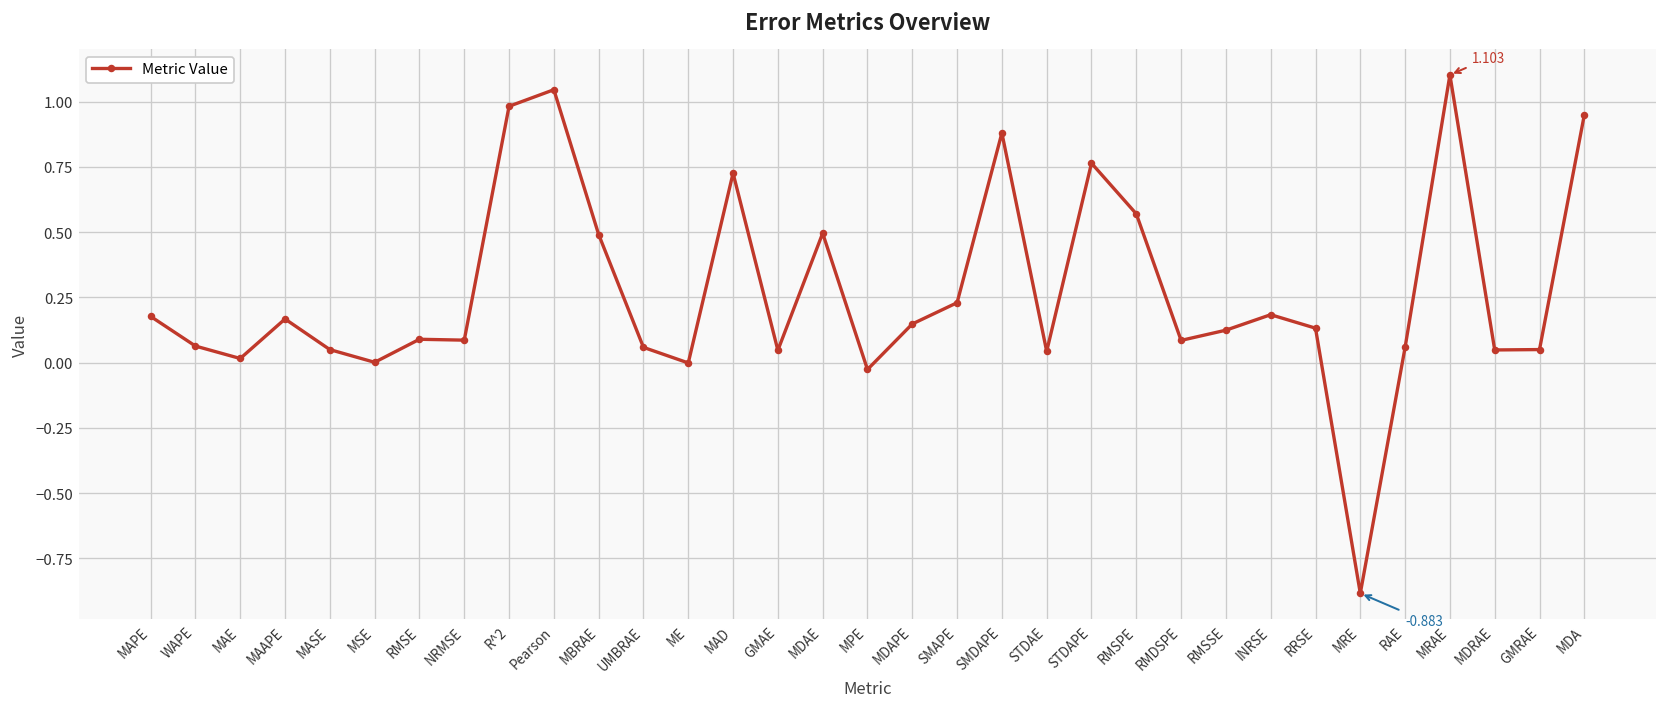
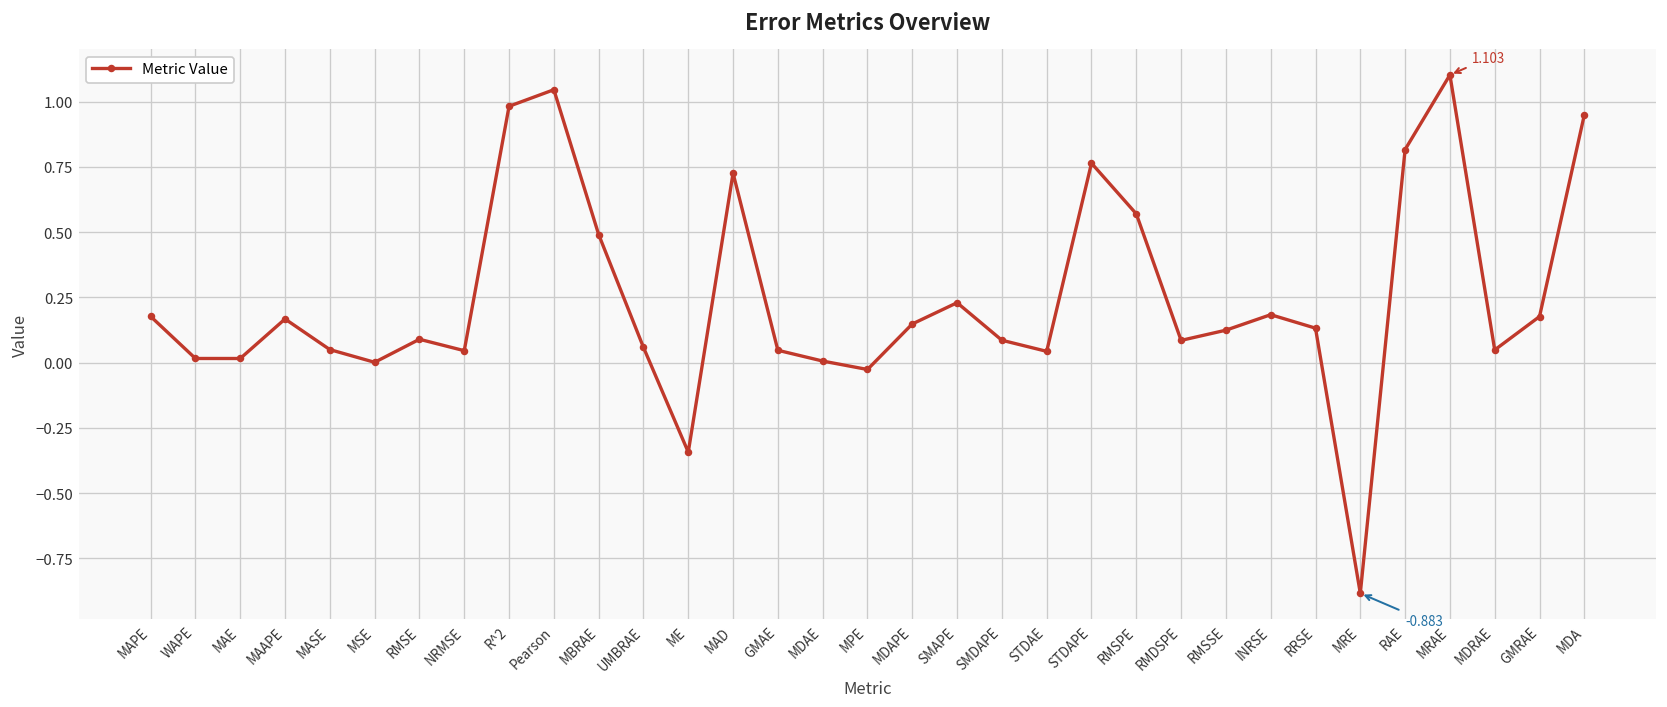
WAPE: 0.06 -> 0.02
NRMSE: 0.09 -> 0.05
ME: 0.00 -> -0.34
MDAE: 0.50 -> 0.01
SMDAPE: 0.88 -> 0.09
RAE: 0.06 -> 0.82
GMRAE: 0.05 -> 0.18
